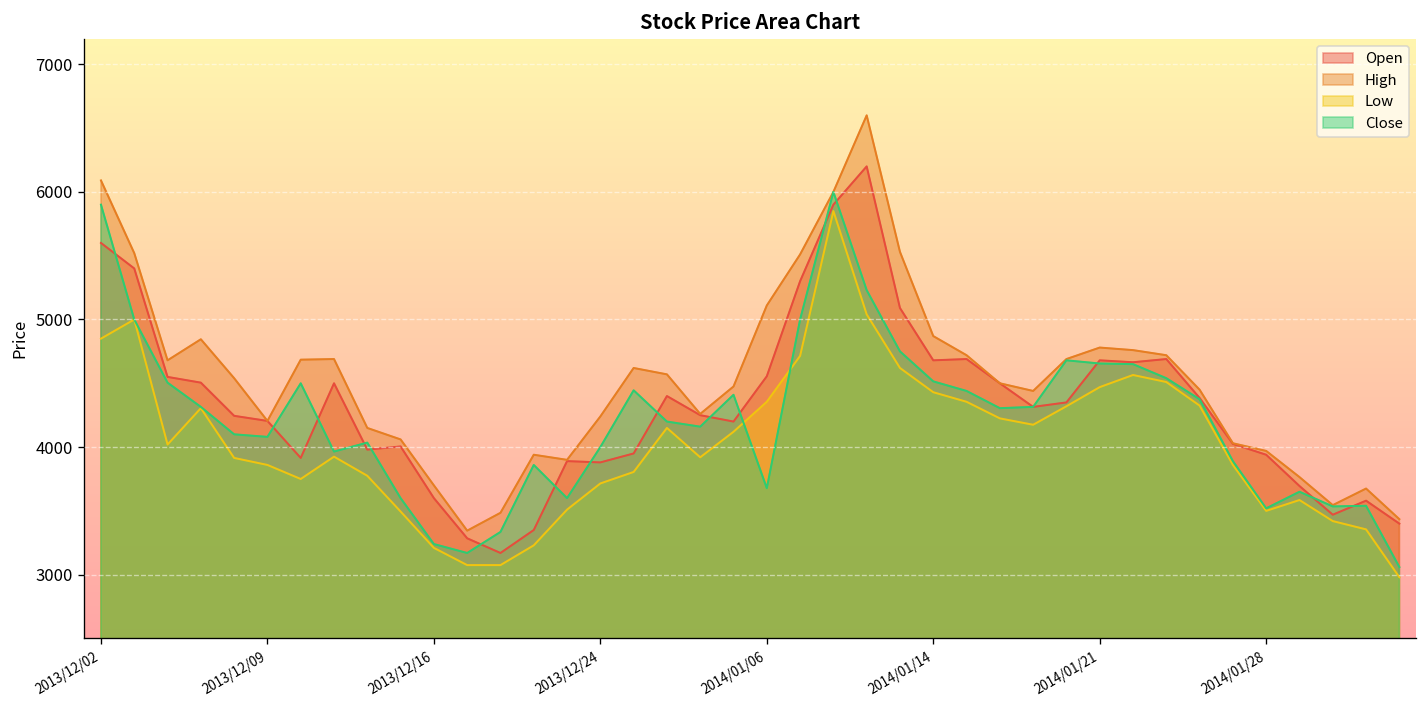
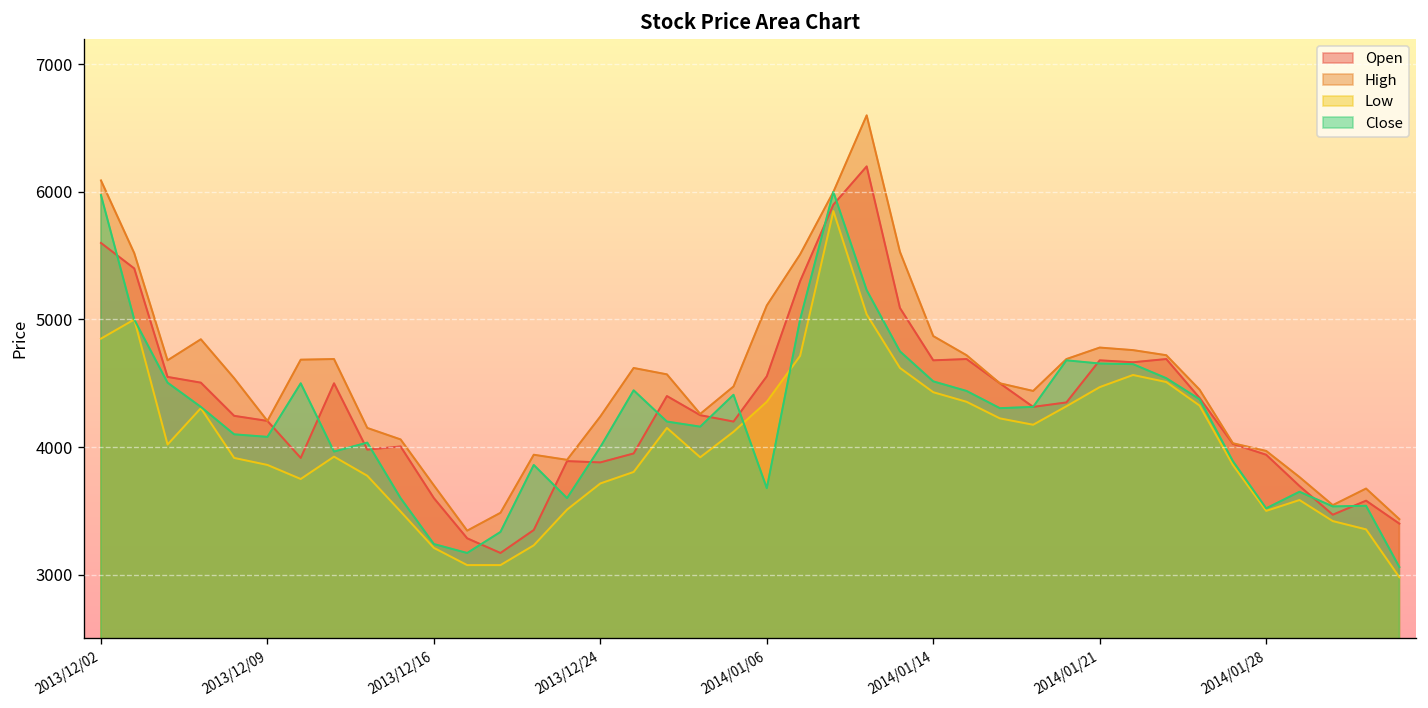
Close, 2013/12/02: 5900 -> 5980
